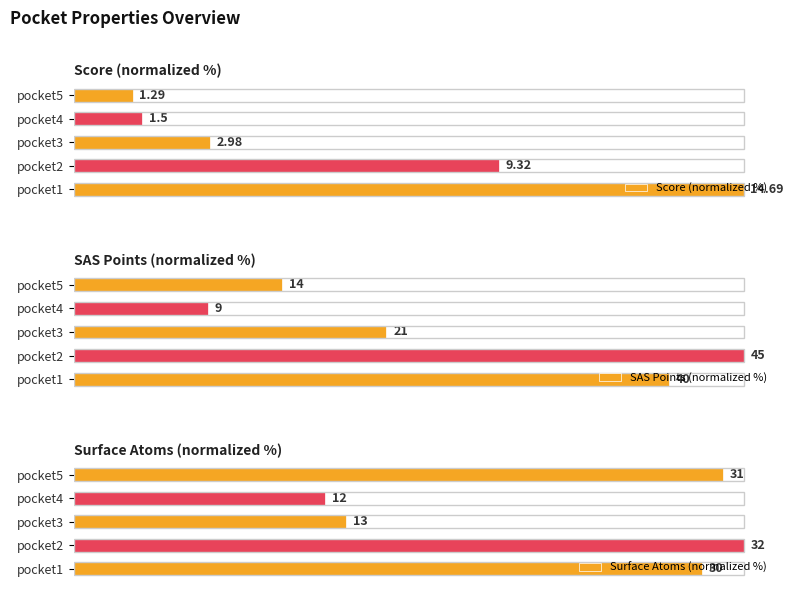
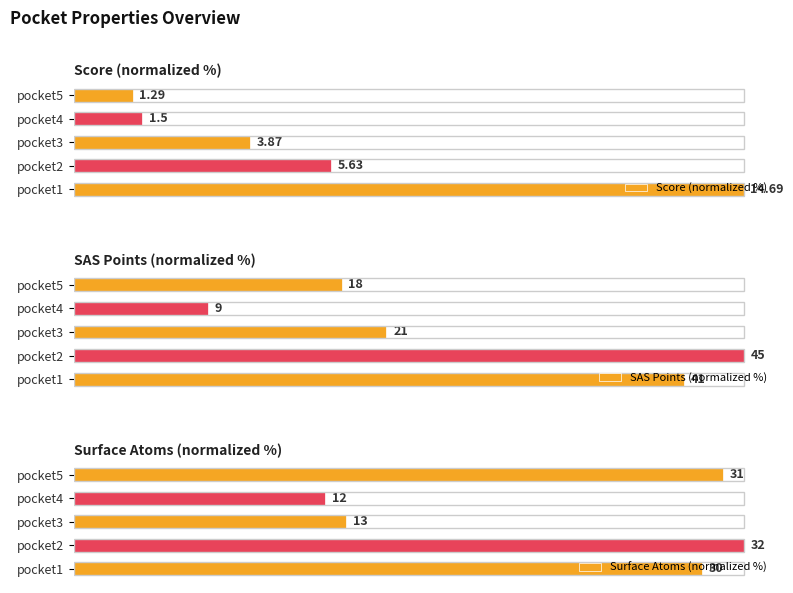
Score (normalized %), pocket3: 2.98 -> 3.87
Score (normalized %), pocket2: 9.32 -> 5.63
SAS Points (normalized %), pocket5: 14 -> 18
SAS Points (normalized %), pocket1: 40 -> 41
